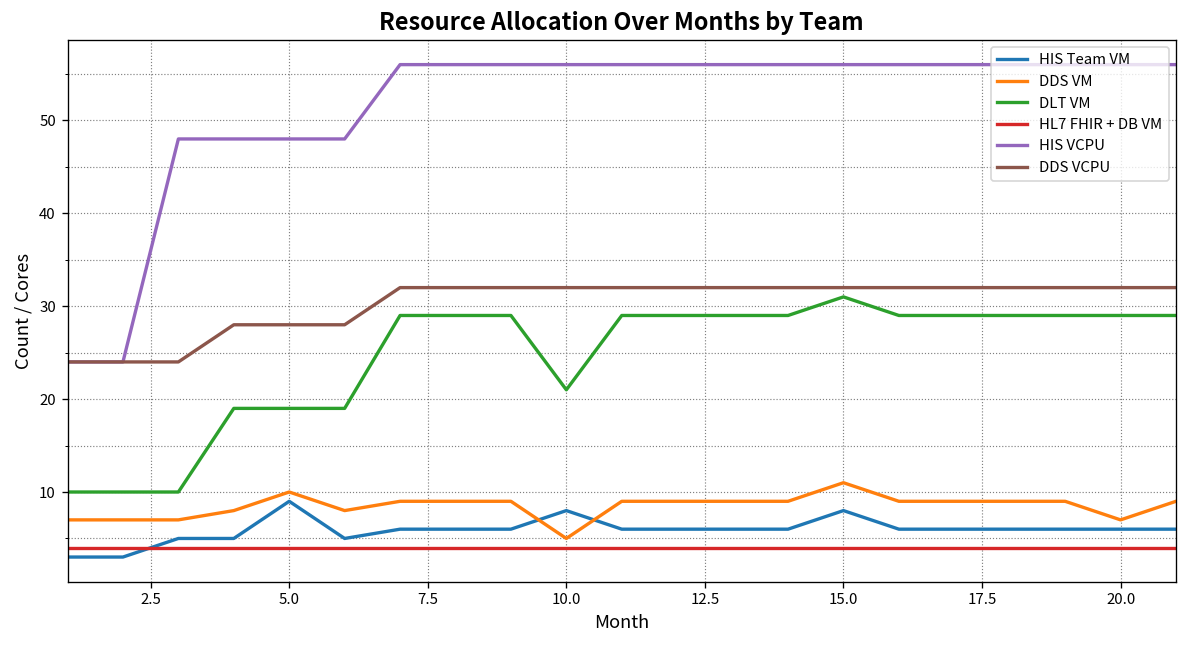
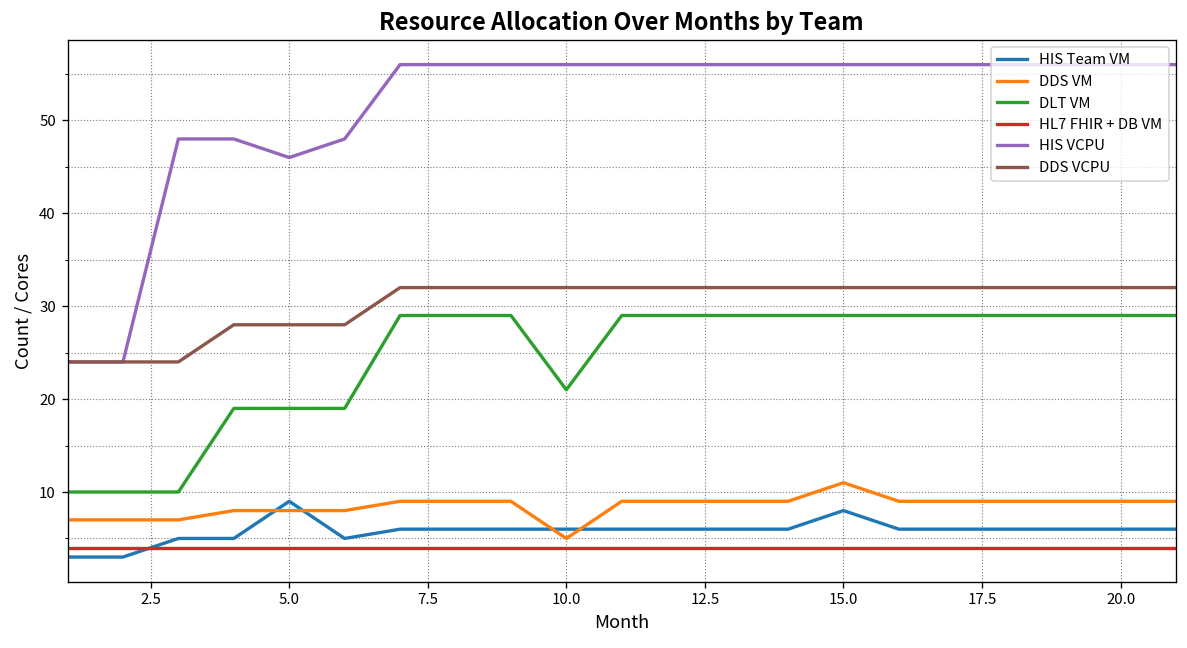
DDS VM, 5.0: 10 -> 8
HIS VCPU, 5.0: 48 -> 46
HIS Team VM, 10.0: 8 -> 6
DLT VM, 15.0: 31 -> 29
DDS VM, 20.0: 7 -> 9
